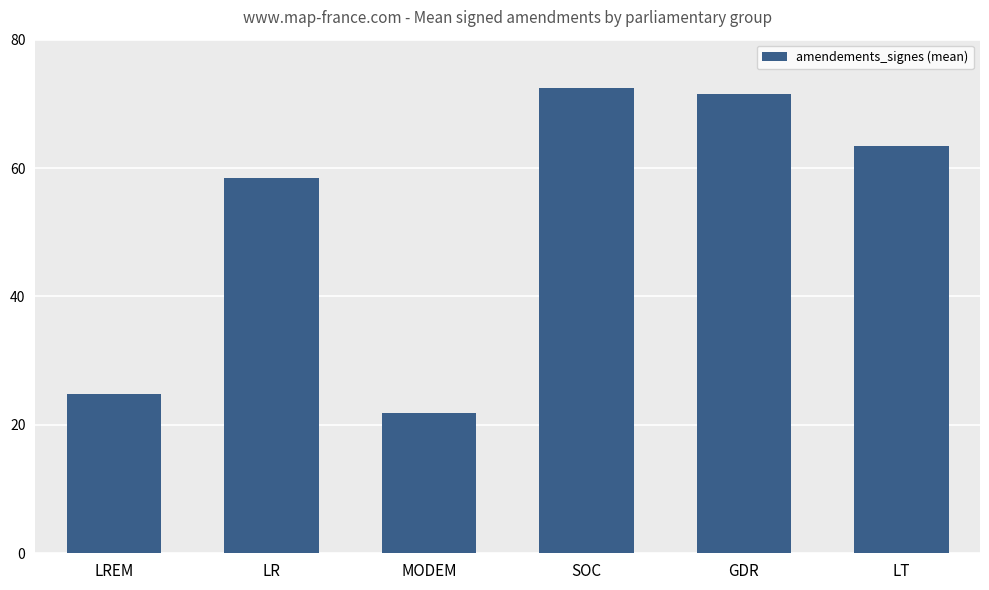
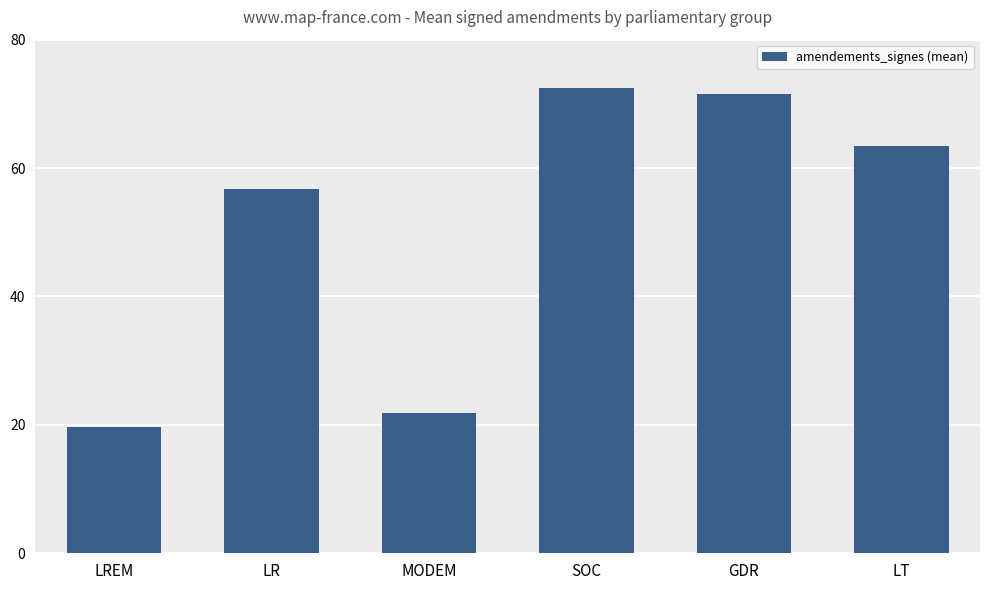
LREM: 25 -> 20
LR: 58 -> 57
